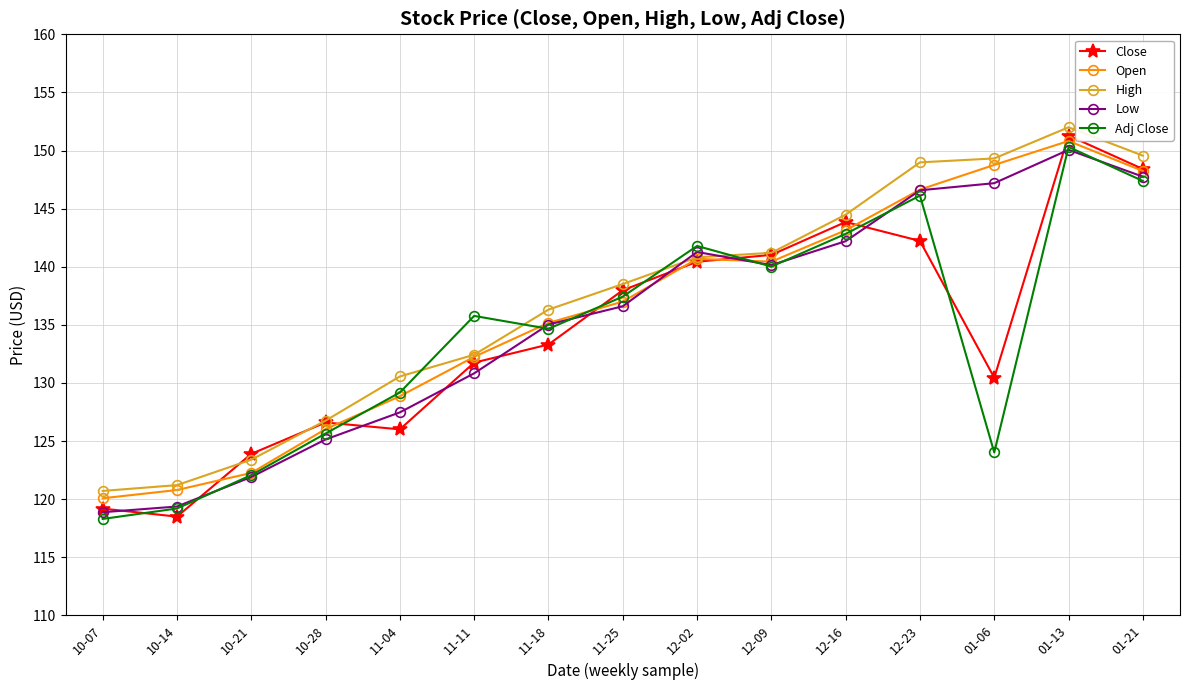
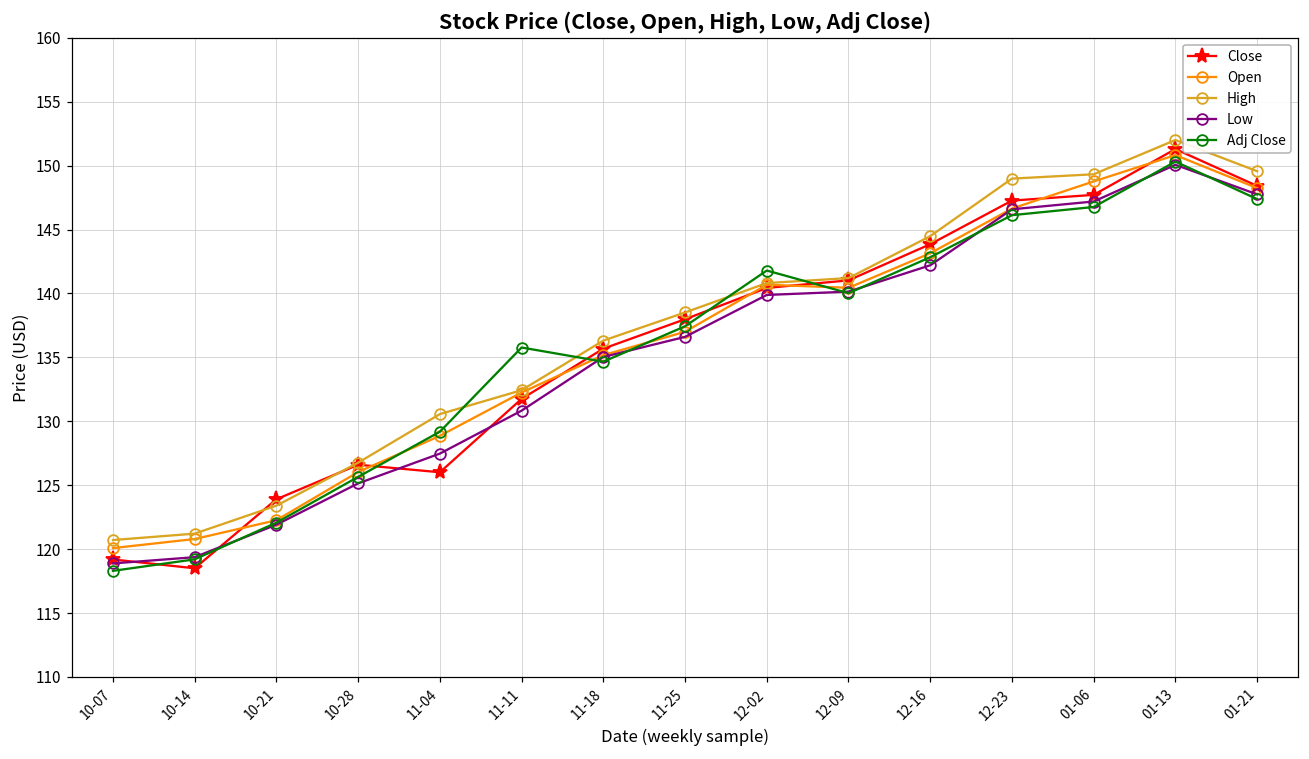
Close, 11-18: 133.3 -> 135.7
Low, 12-02: 141.3 -> 139.9
Close, 12-23: 142.2 -> 147.3
Close, 01-06: 130.5 -> 147.7
Adj Close, 01-06: 124.0 -> 146.8
